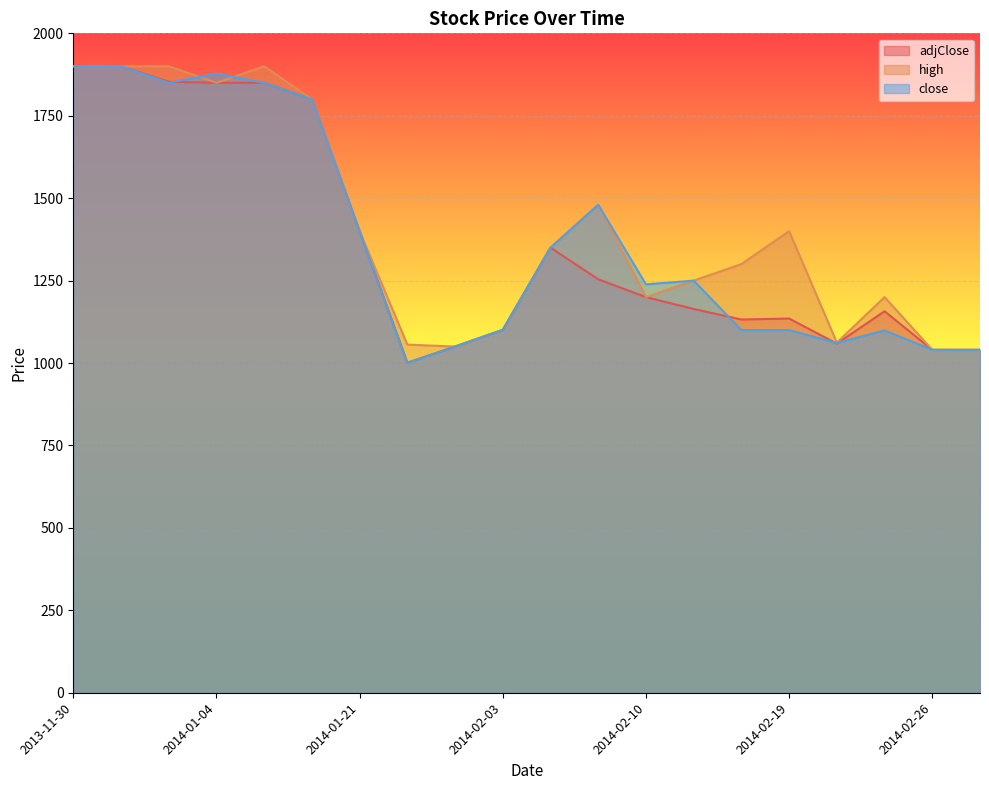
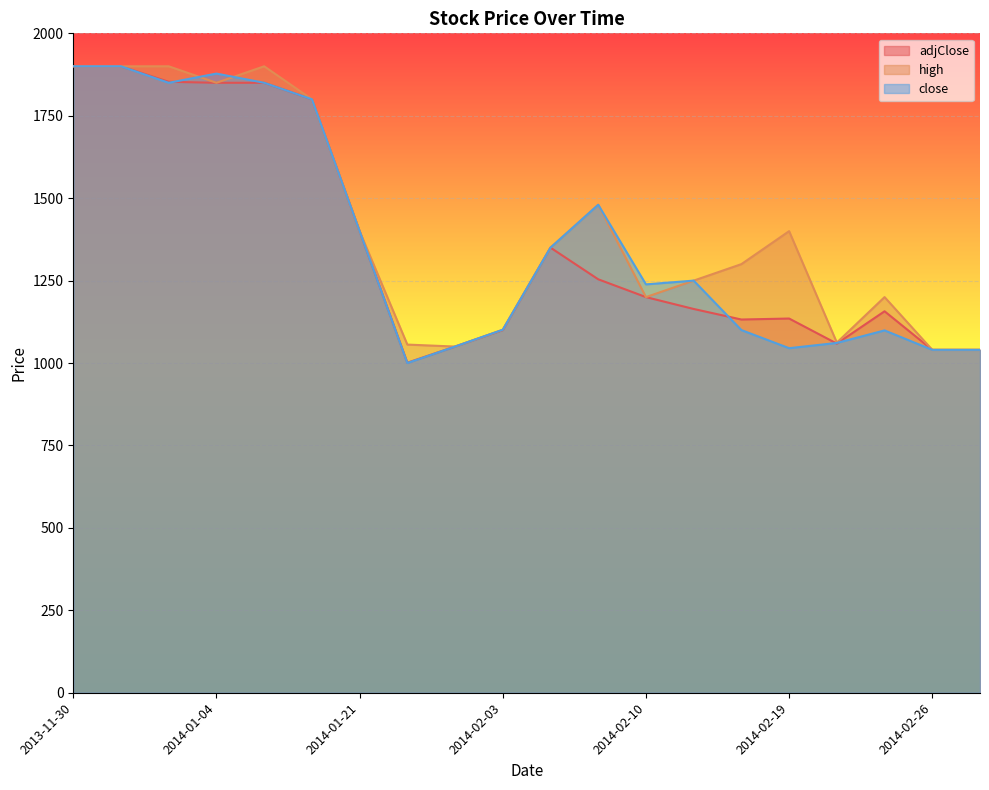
close, 2014-02-19: 1100 -> 1050
